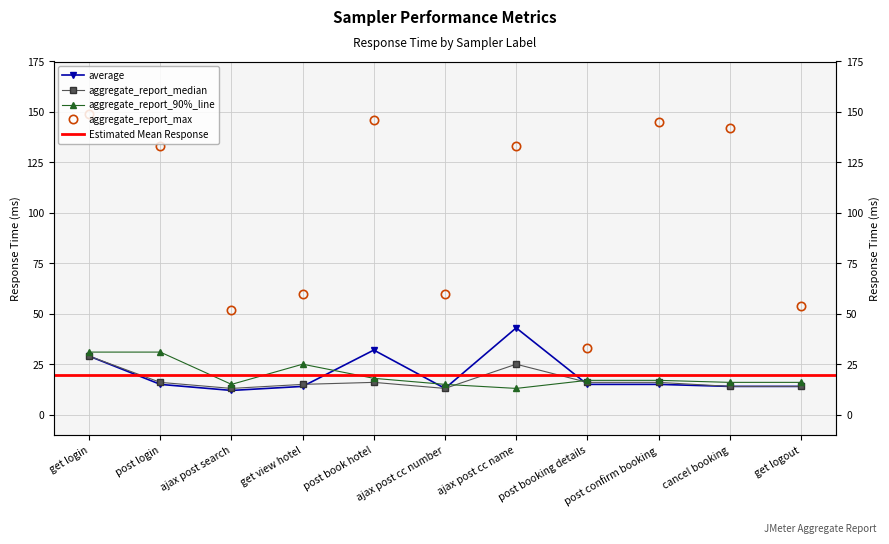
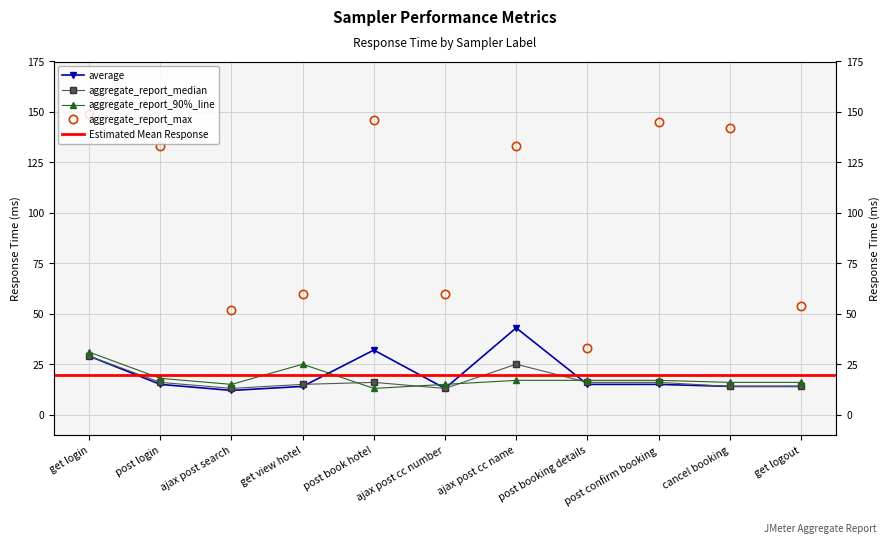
aggregate_report_90%_line, post login: 31 -> 18
aggregate_report_90%_line, post book hotel: 18 -> 13
aggregate_report_90%_line, ajax post cc name: 13 -> 17
